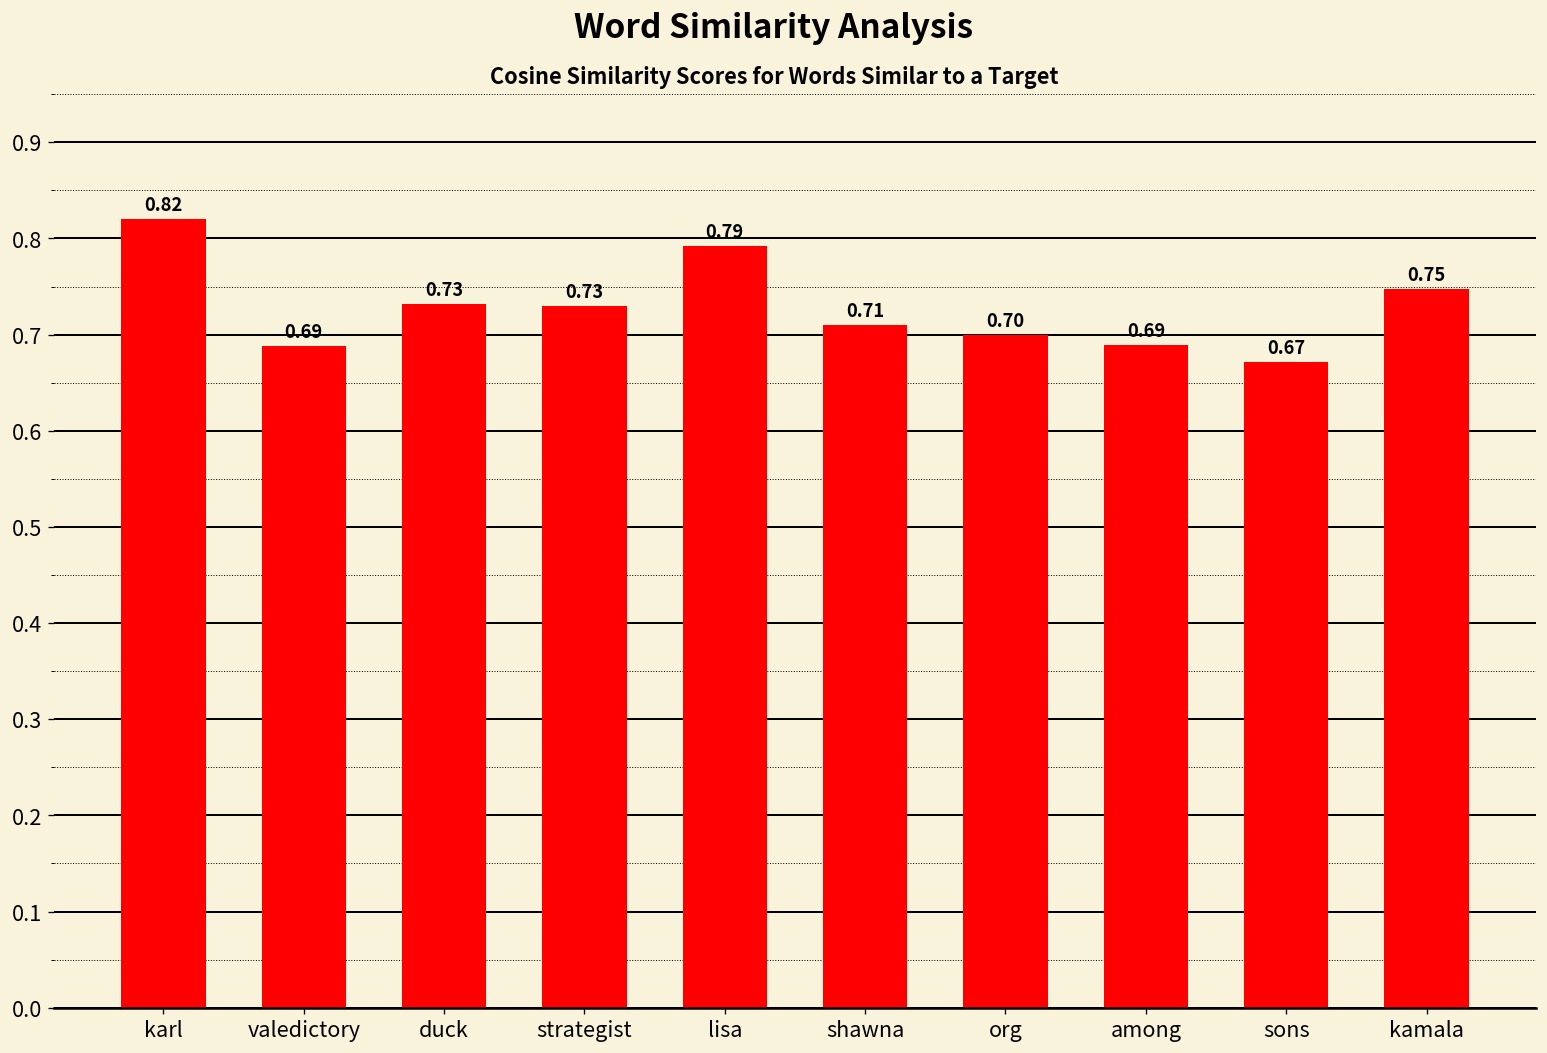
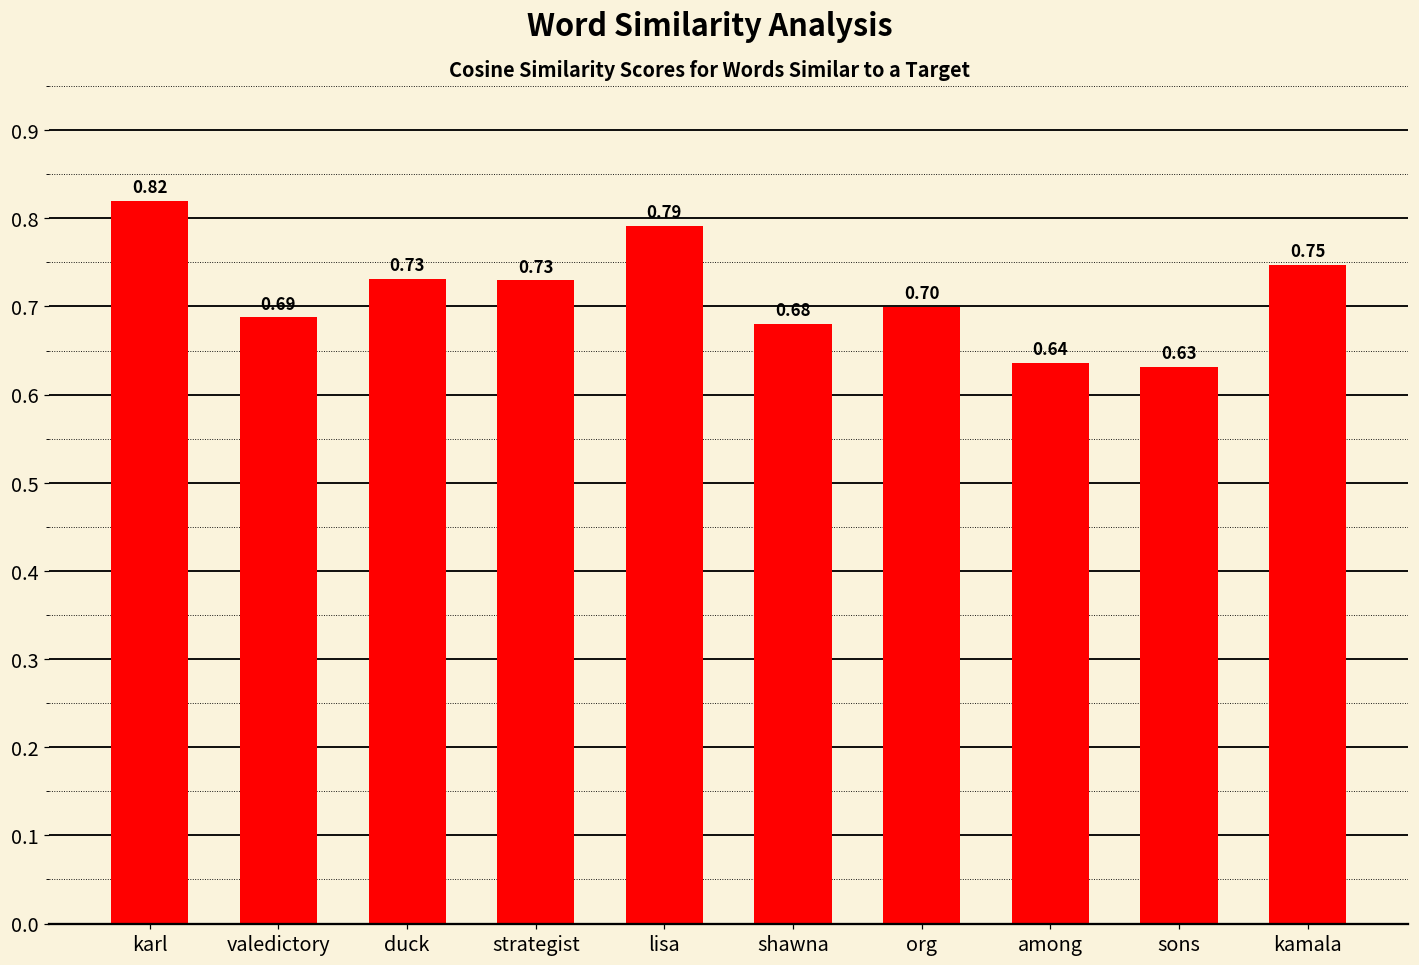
shawna: 0.71 -> 0.68
among: 0.69 -> 0.64
sons: 0.67 -> 0.63
